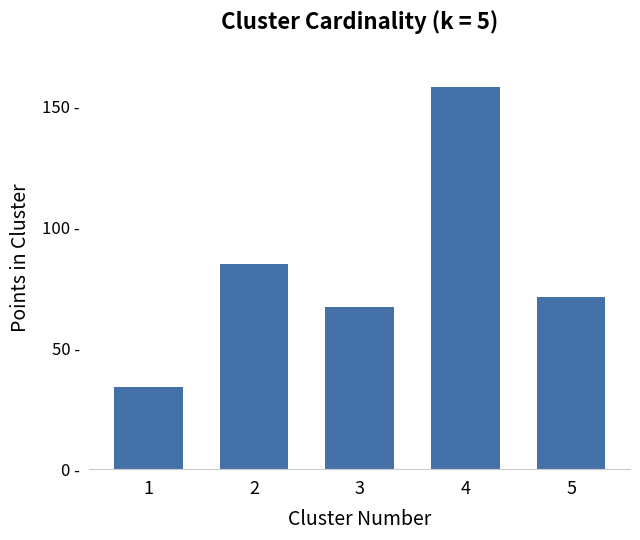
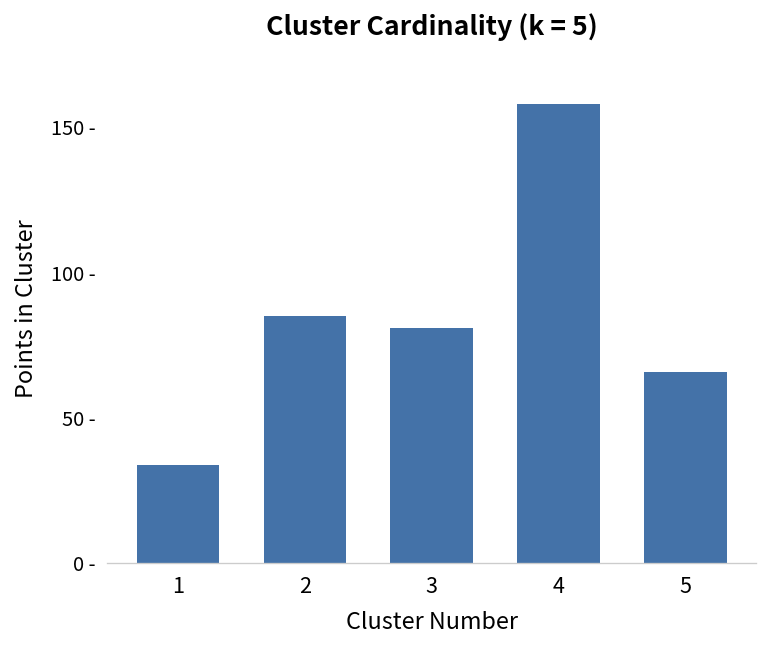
3: 67 - -> 81 -
5: 71 - -> 66 -
